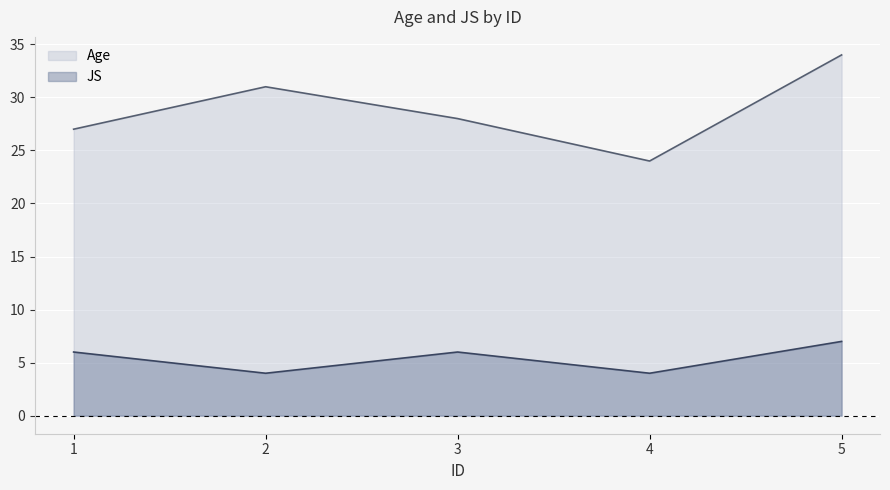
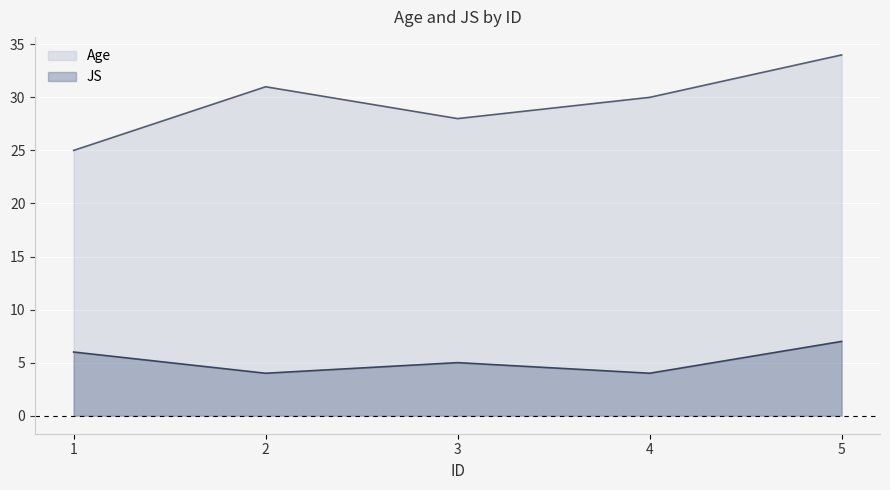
Age, 1: 27 -> 25
JS, 3: 6 -> 5
Age, 4: 24 -> 30
